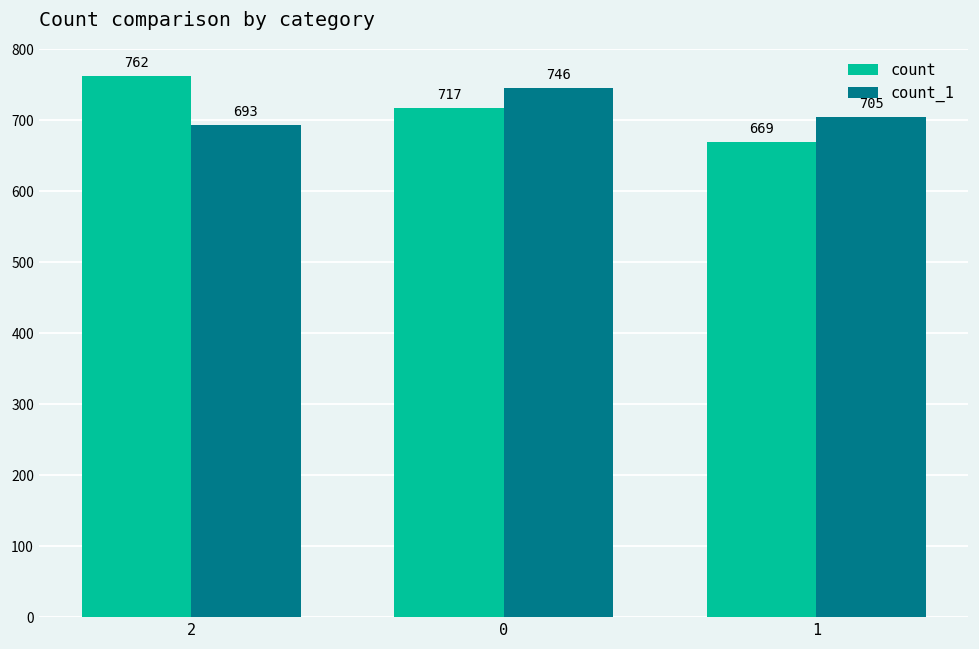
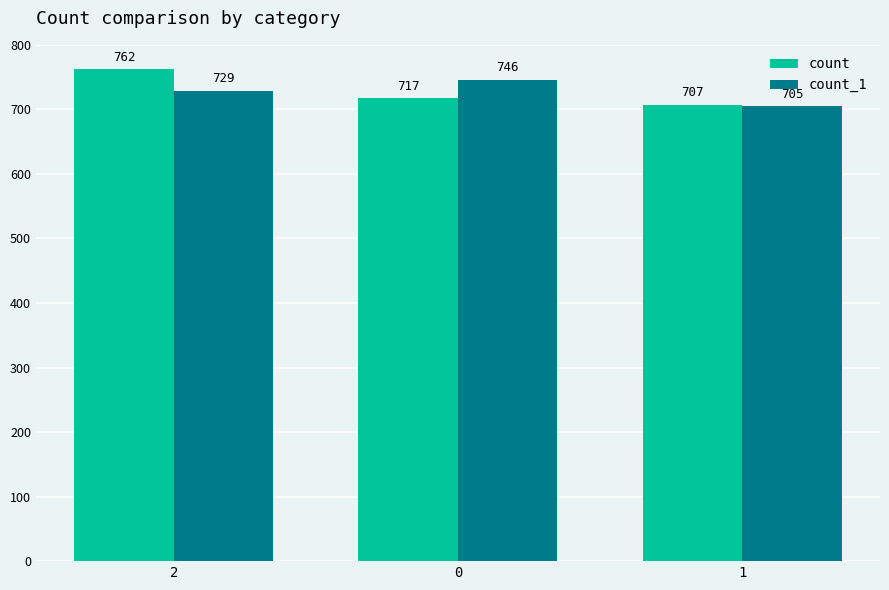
count_1, 2: 693 -> 729
count, 1: 669 -> 707
